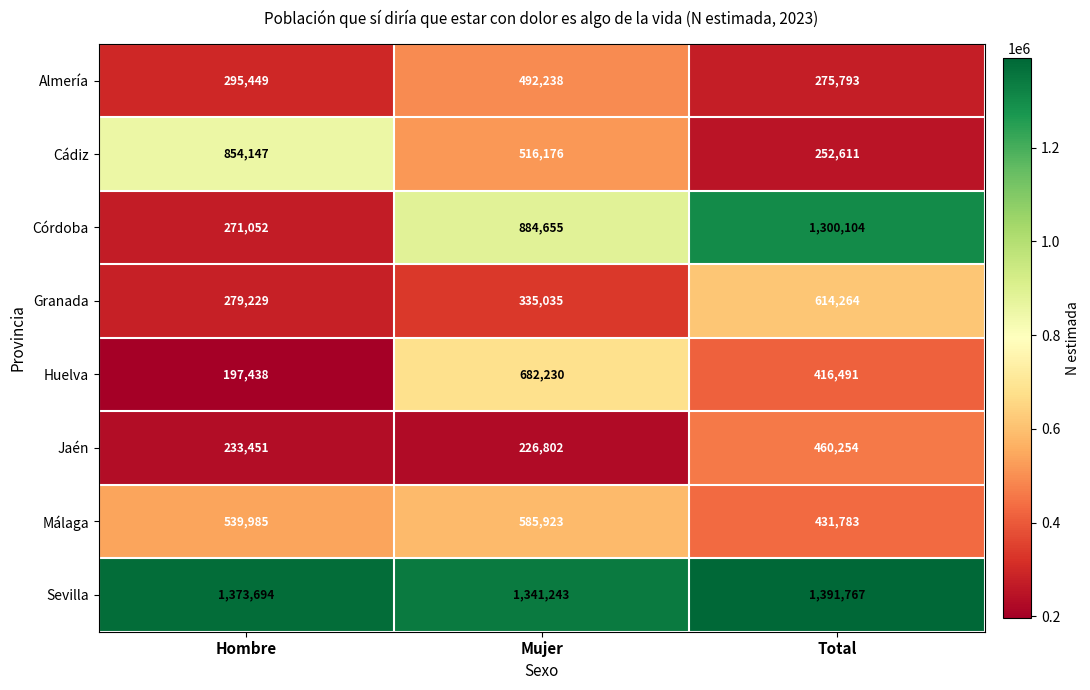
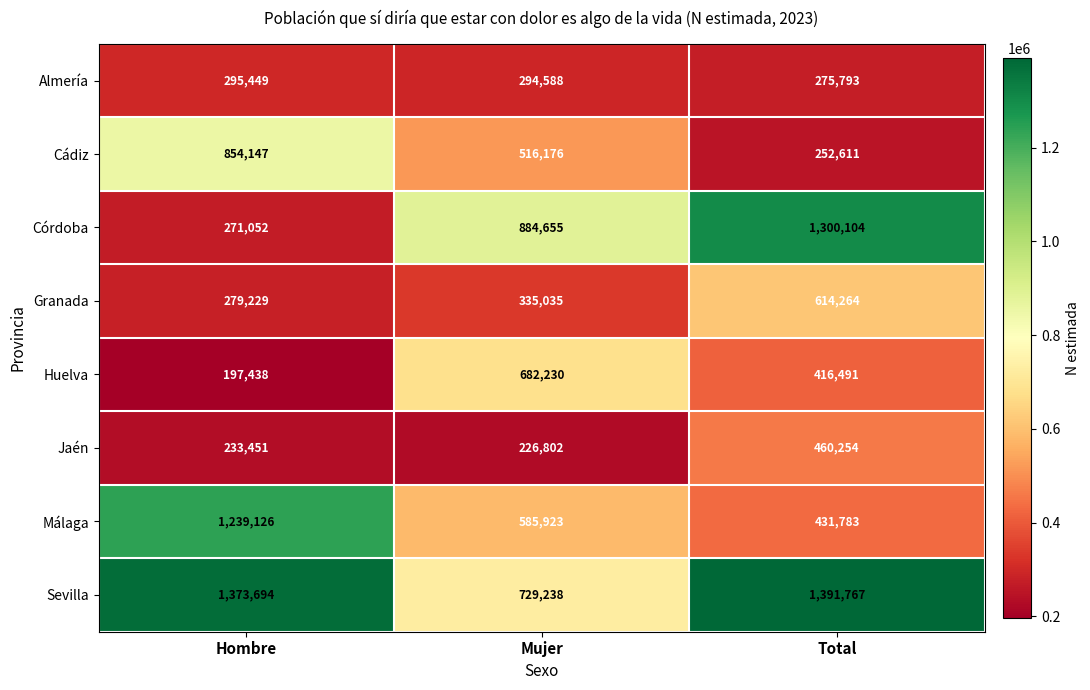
Almería, Mujer: 492,238 -> 294,588
Málaga, Hombre: 539,985 -> 1,239,126
Sevilla, Mujer: 1,341,243 -> 729,238
